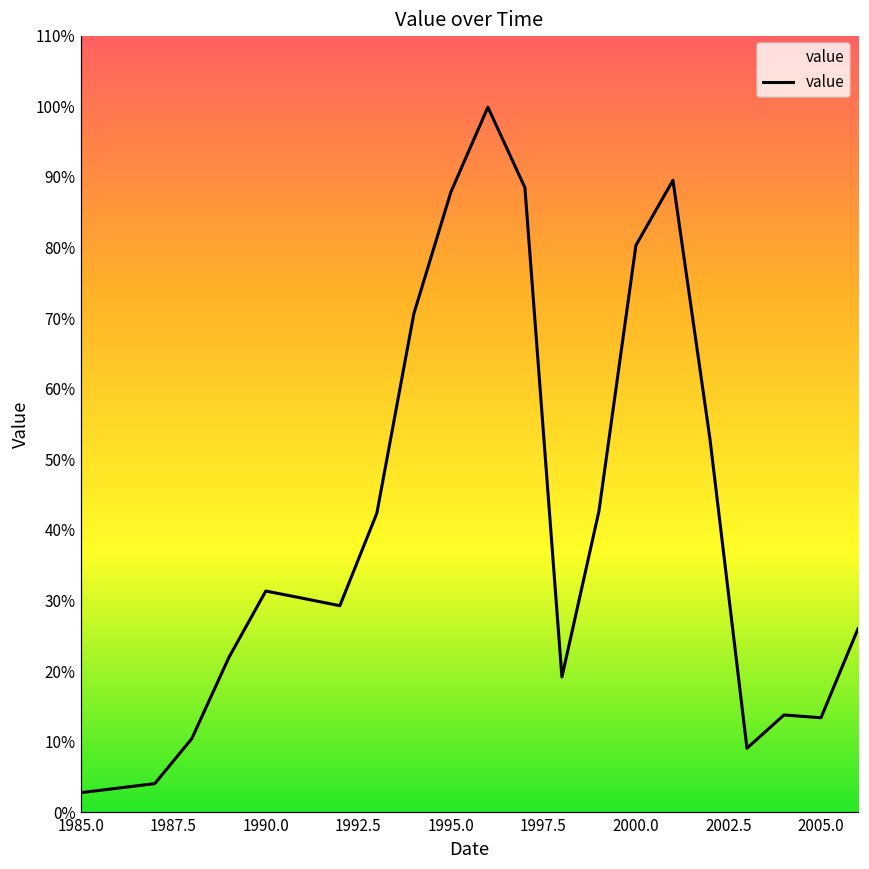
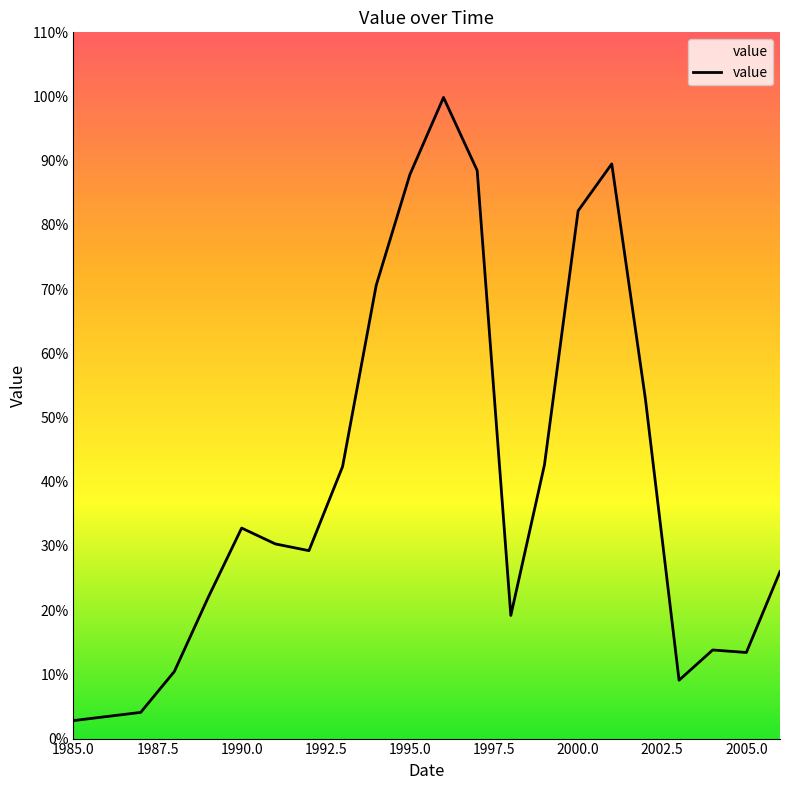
1990.0: 31% -> 33%
2000.0: 80% -> 82%
